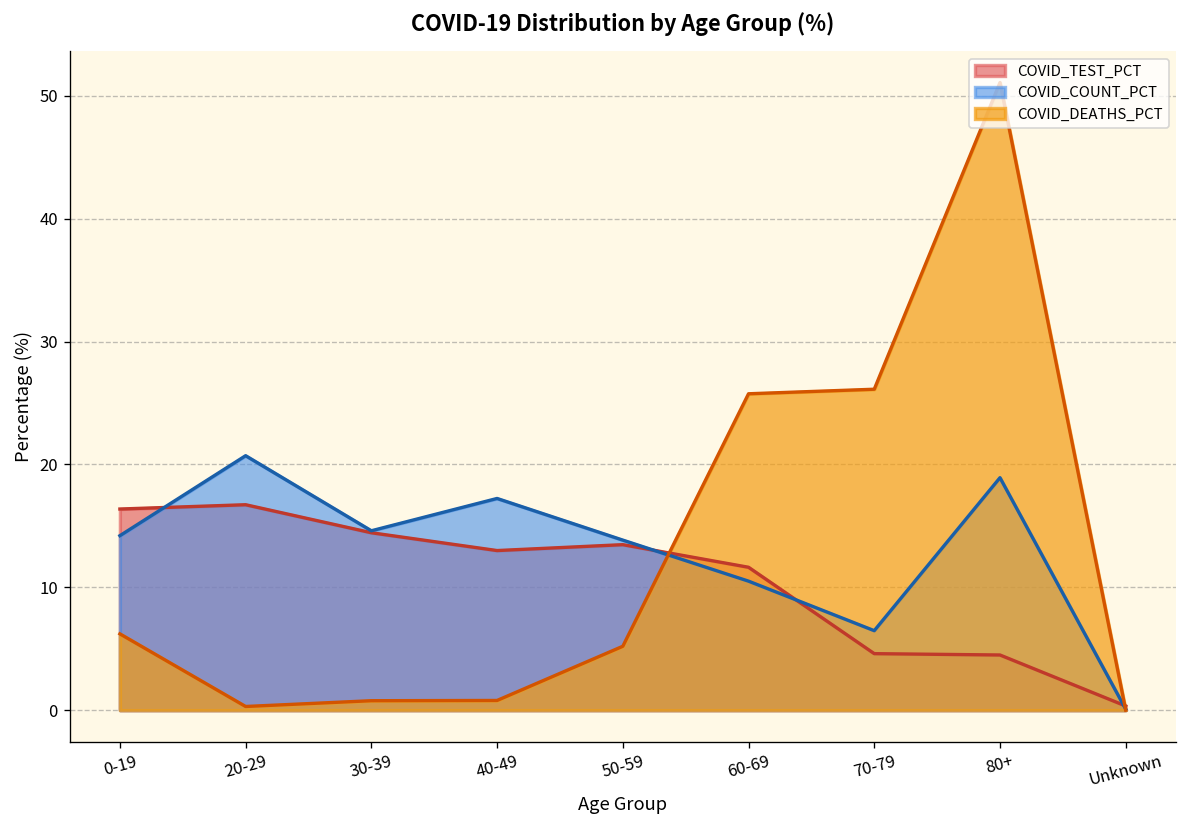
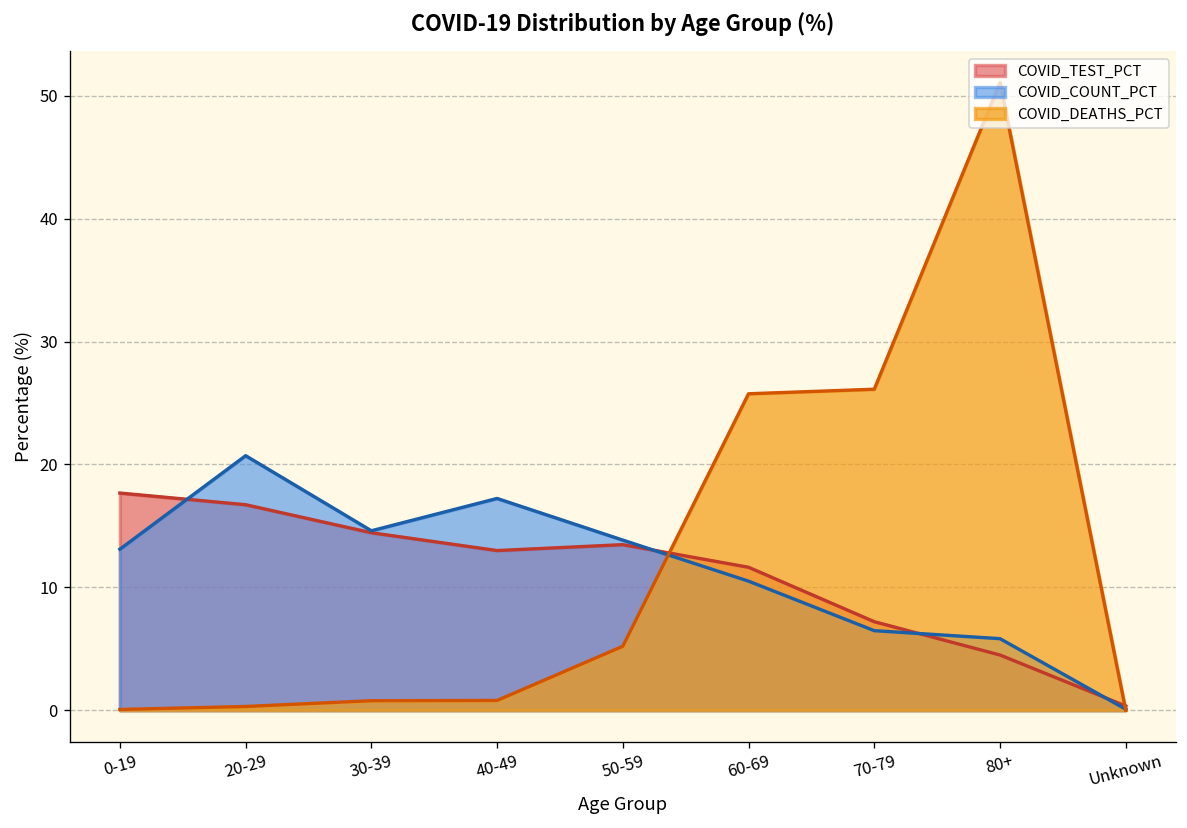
COVID_TEST_PCT, 0-19: 16.4 -> 17.7
COVID_COUNT_PCT, 0-19: 14.2 -> 13.1
COVID_DEATHS_PCT, 0-19: 6.2 -> 0.1
COVID_TEST_PCT, 70-79: 4.6 -> 7.2
COVID_COUNT_PCT, 80+: 18.9 -> 5.8
